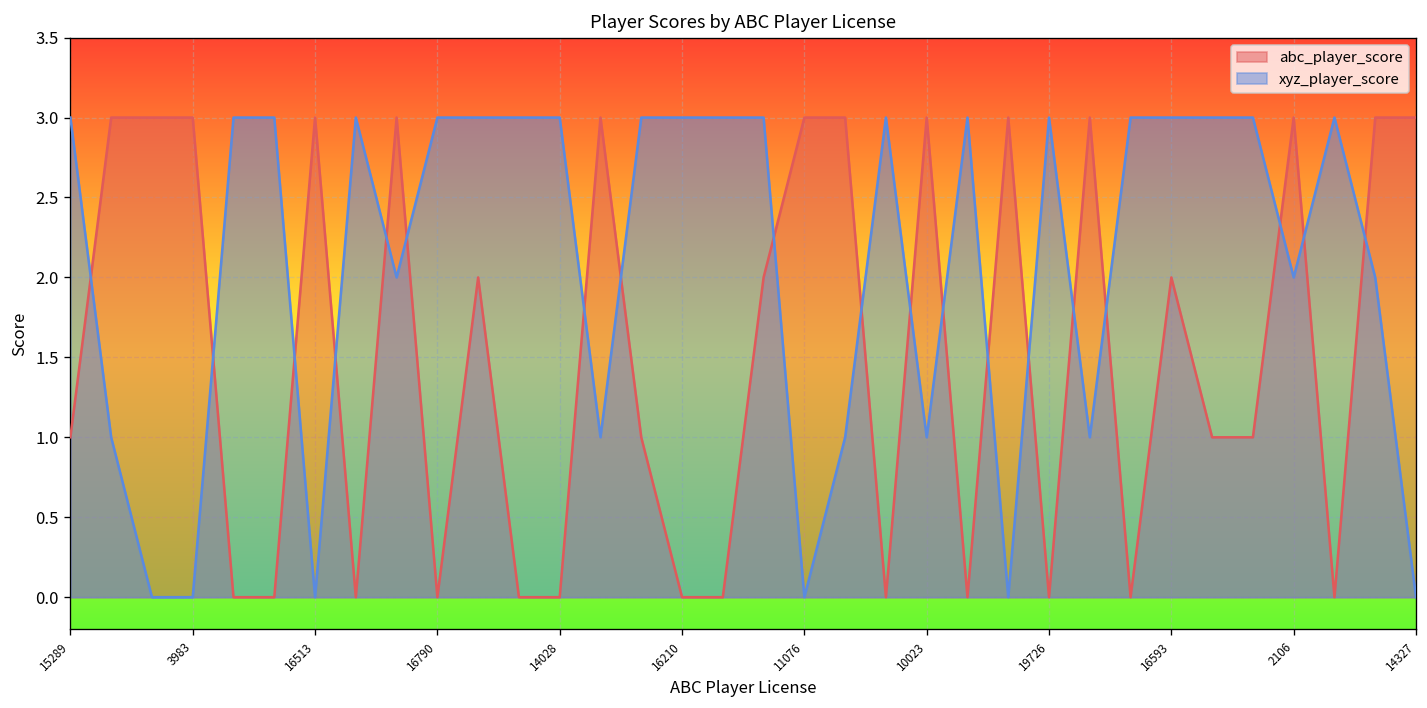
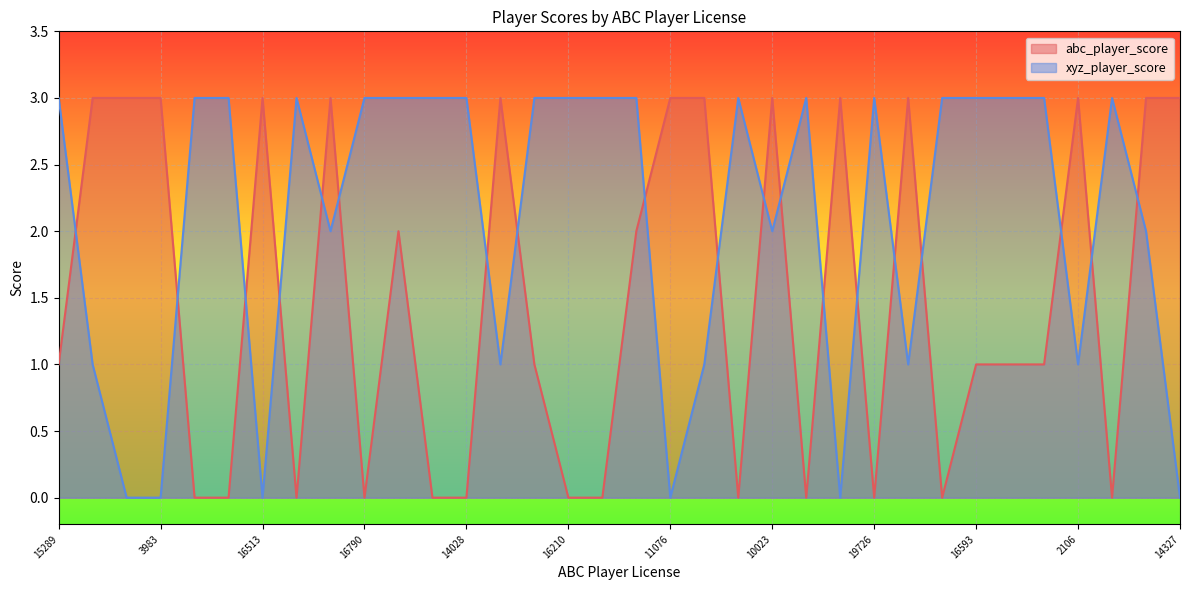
xyz_player_score, 10023: 1 -> 2
abc_player_score, 16593: 2 -> 1
xyz_player_score, 2106: 2 -> 1
